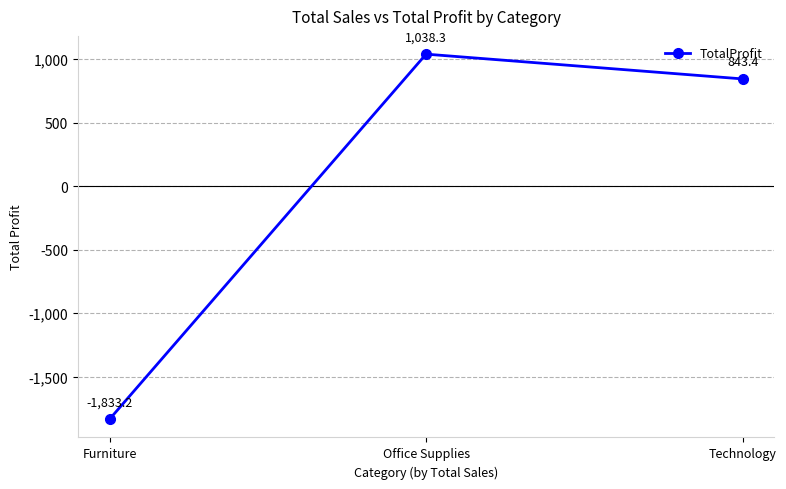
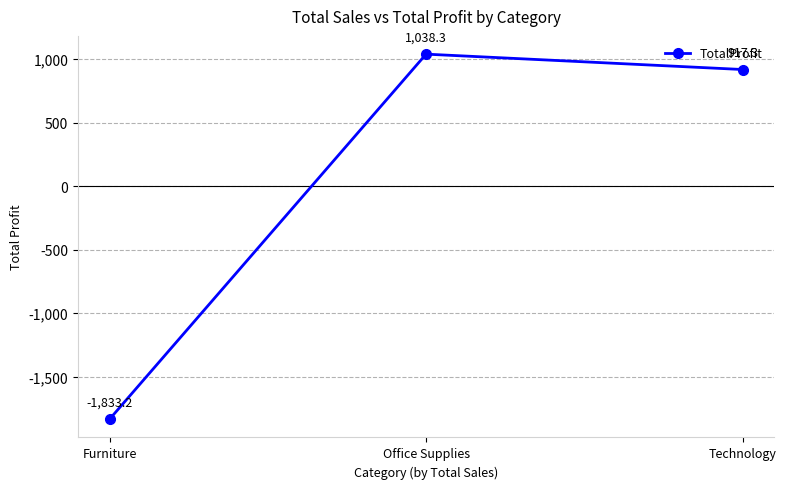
Technology: 843.4 -> 917.3
